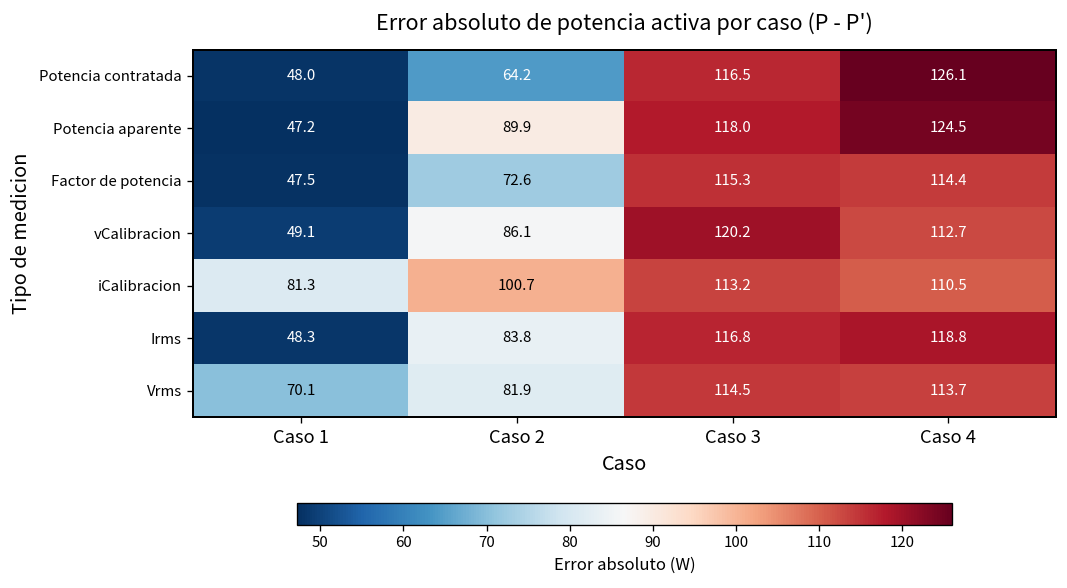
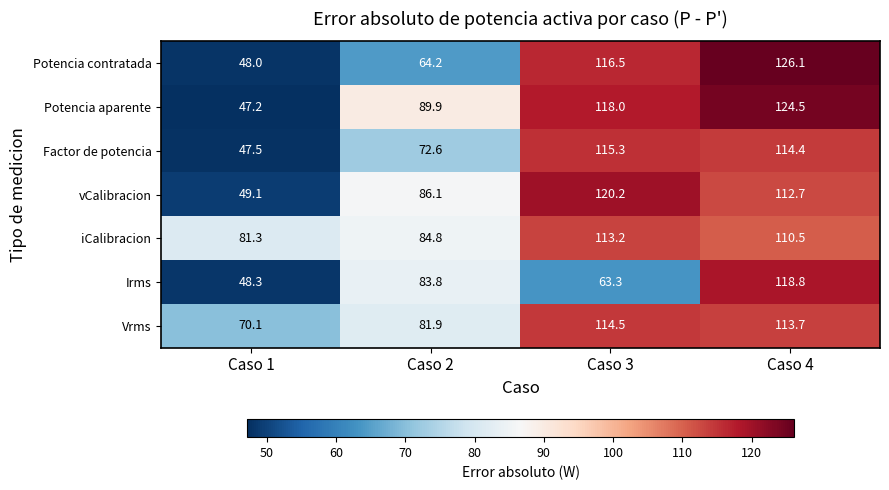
iCalibracion, Caso 2: 100.7 -> 84.8
Irms, Caso 3: 116.8 -> 63.3
